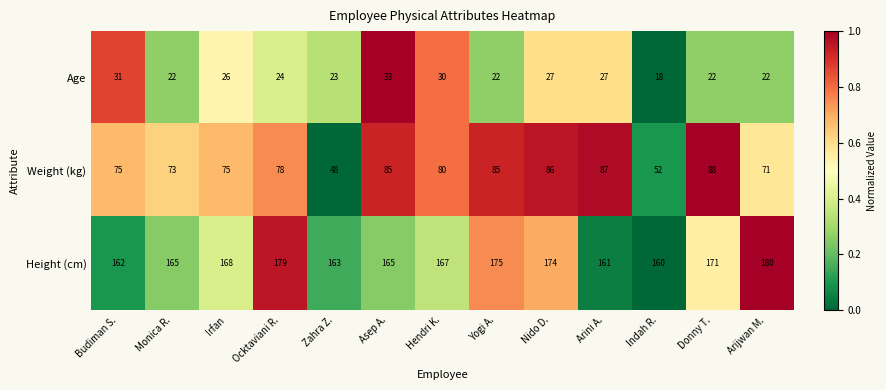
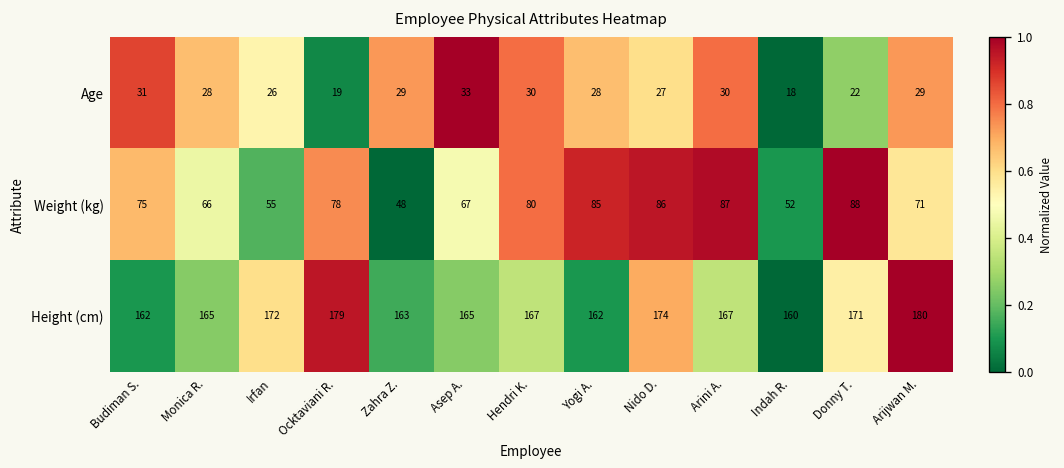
Age, Monica R.: 22 -> 28
Age, Ocktaviani R.: 24 -> 19
Age, Zahra Z.: 23 -> 29
Age, Yogi A.: 22 -> 28
Age, Arini A.: 27 -> 30
Age, Arijwan M.: 22 -> 29
Weight (kg), Monica R.: 73 -> 66
Weight (kg), Irfan: 75 -> 55
Weight (kg), Asep A.: 85 -> 67
Height (cm), Irfan: 168 -> 172
Height (cm), Yogi A.: 175 -> 162
Height (cm), Arini A.: 161 -> 167
